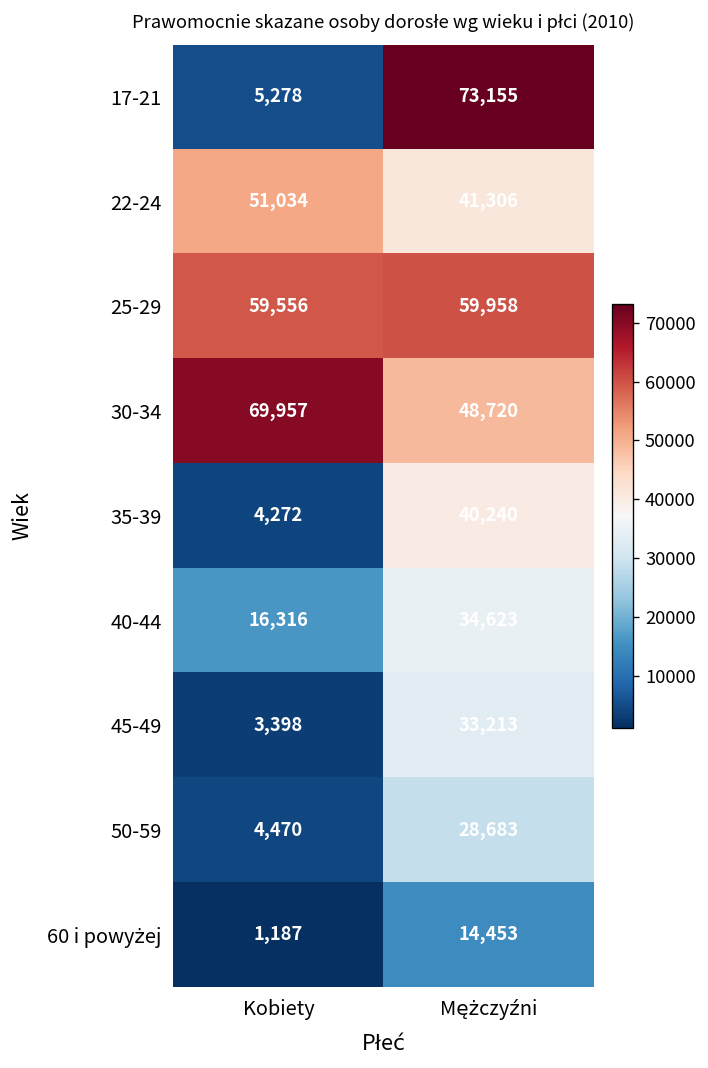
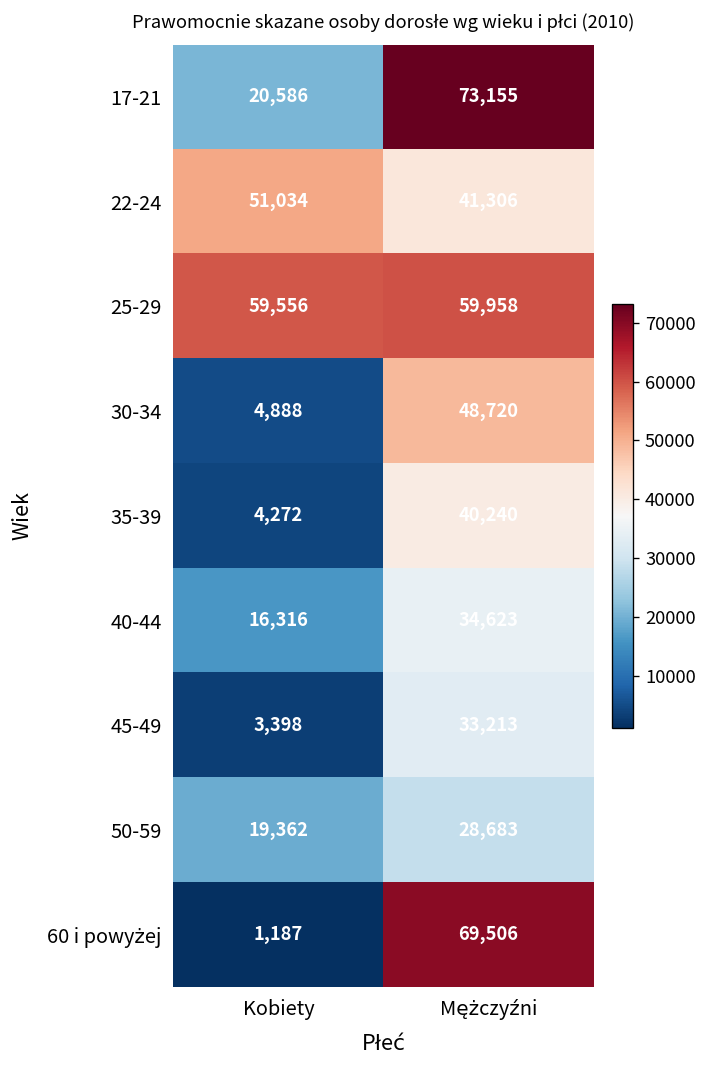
17-21, Kobiety: 5,278 -> 20,586
30-34, Kobiety: 69,957 -> 4,888
50-59, Kobiety: 4,470 -> 19,362
60 i powyżej, Mężczyźni: 14,453 -> 69,506
